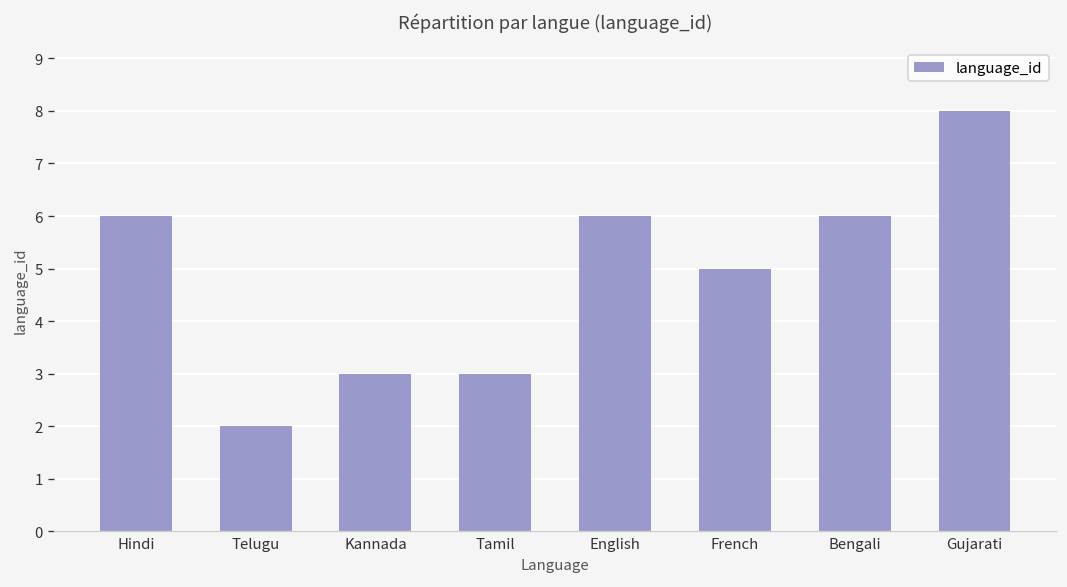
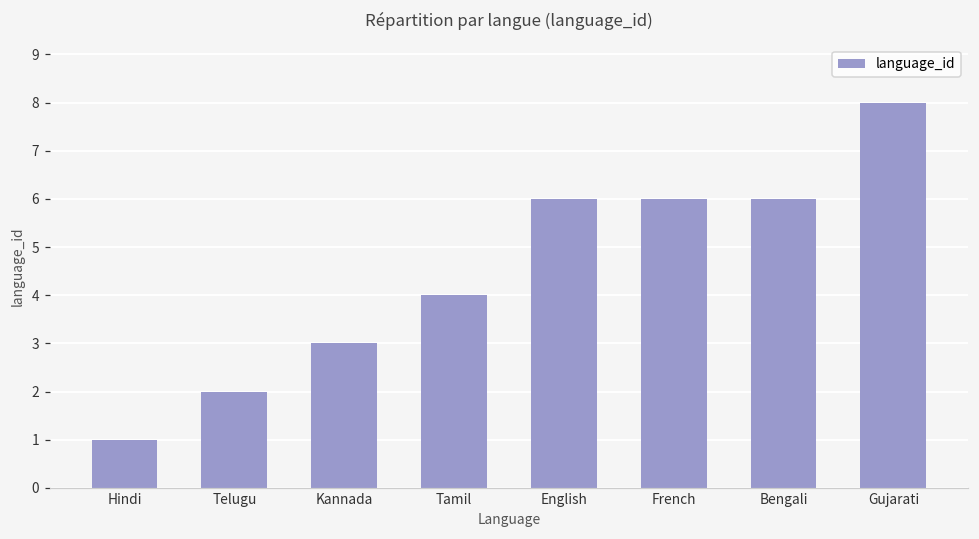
Hindi: 6 -> 1
Tamil: 3 -> 4
French: 5 -> 6
